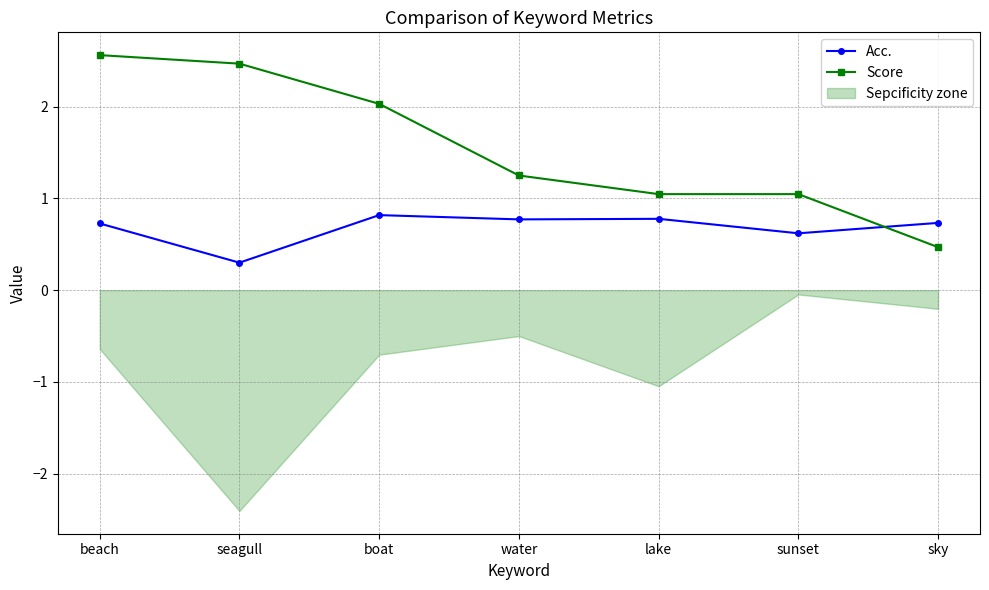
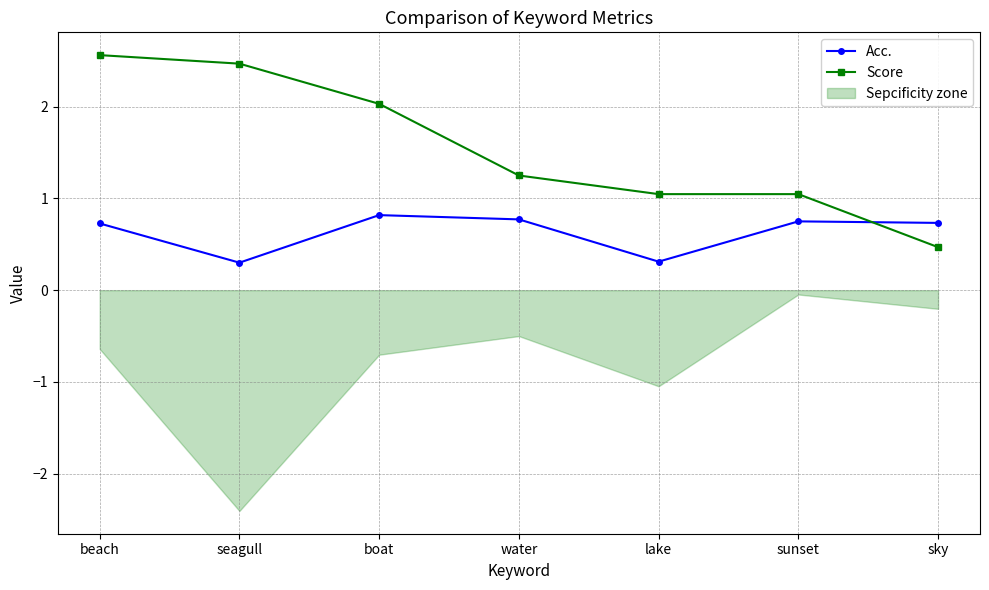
Acc., lake: 0.8 -> 0.3
Acc., sunset: 0.6 -> 0.8
